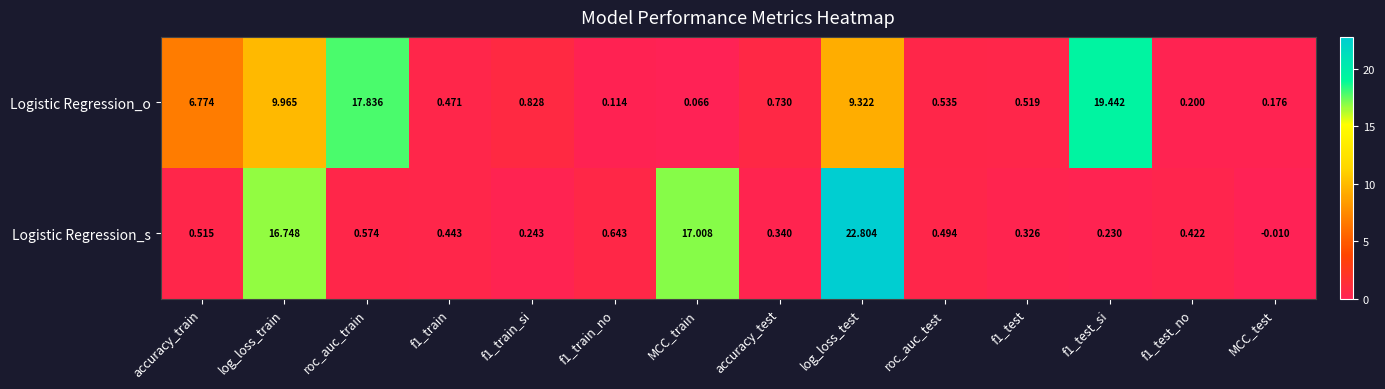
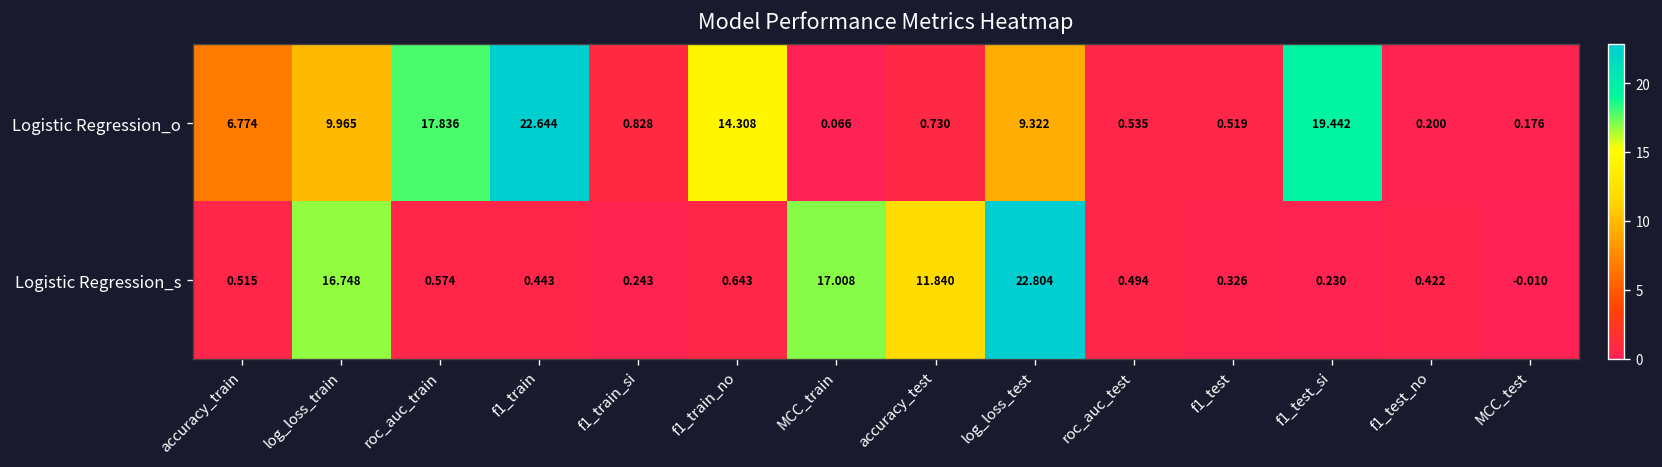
Logistic Regression_o, f1_train: 0.471 -> 22.644
Logistic Regression_o, f1_train_no: 0.114 -> 14.308
Logistic Regression_s, accuracy_test: 0.340 -> 11.840
